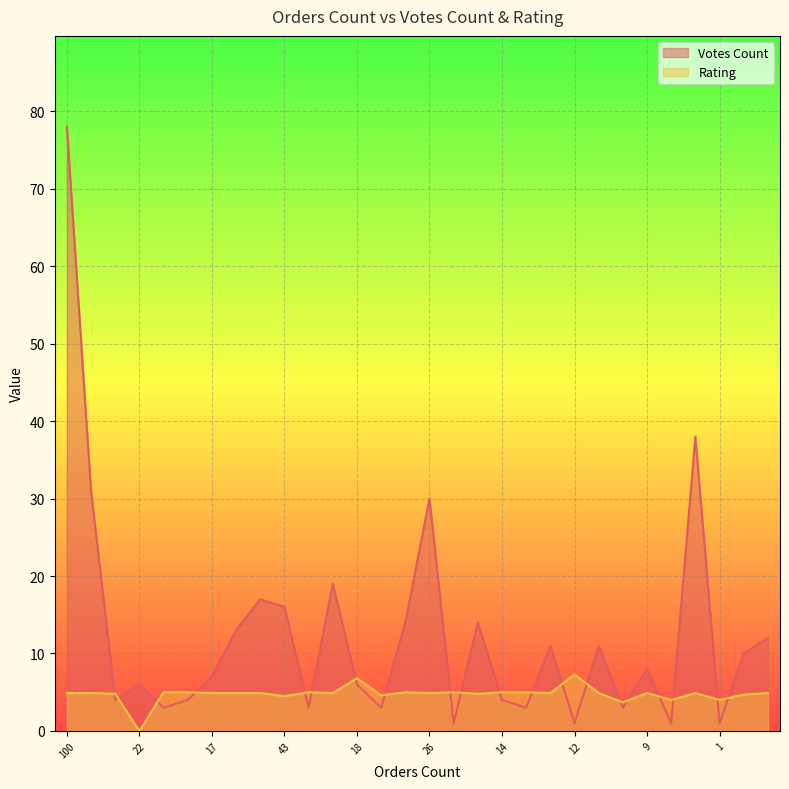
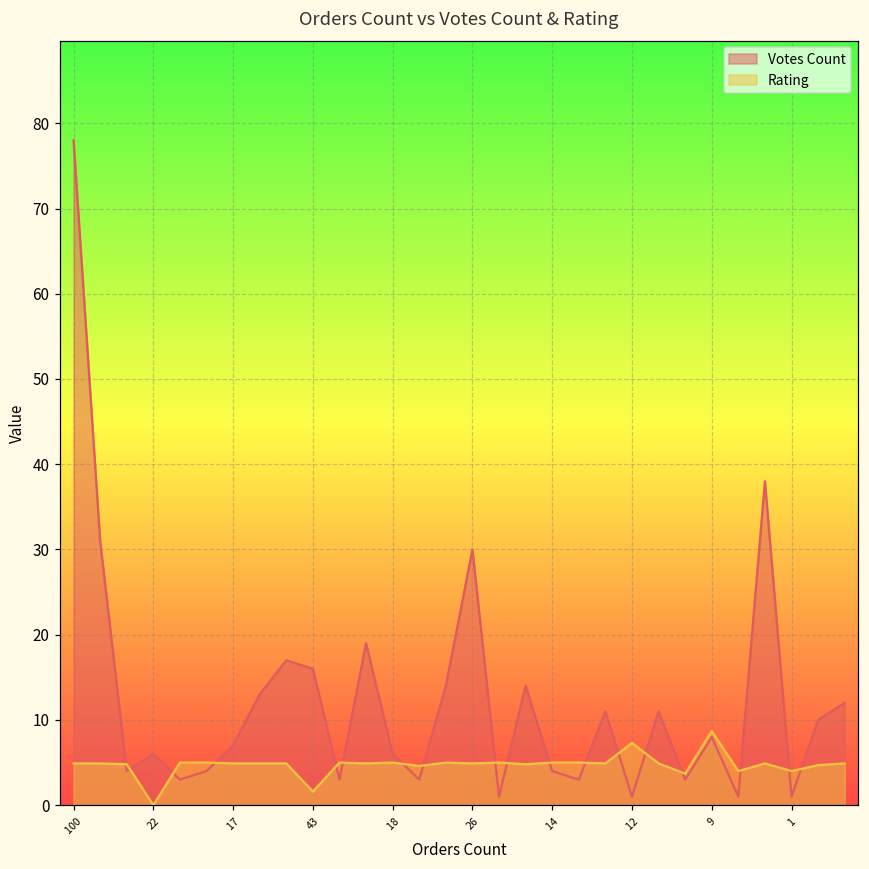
Rating, 43: 5 -> 2
Rating, 18: 7 -> 5
Rating, 9: 5 -> 9
